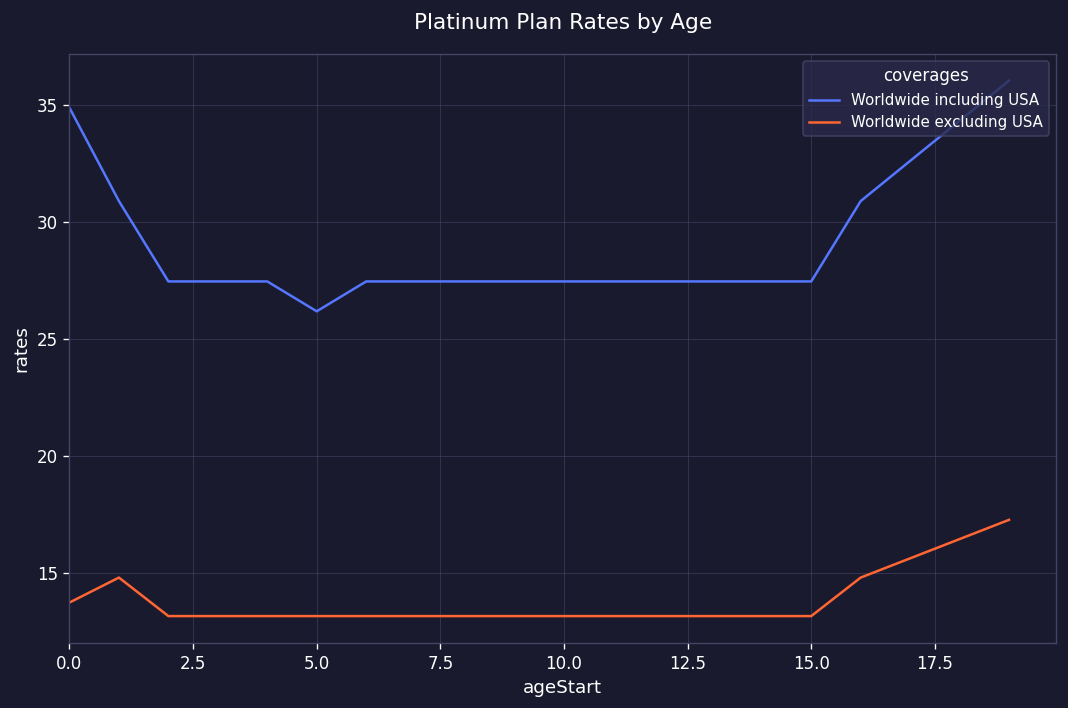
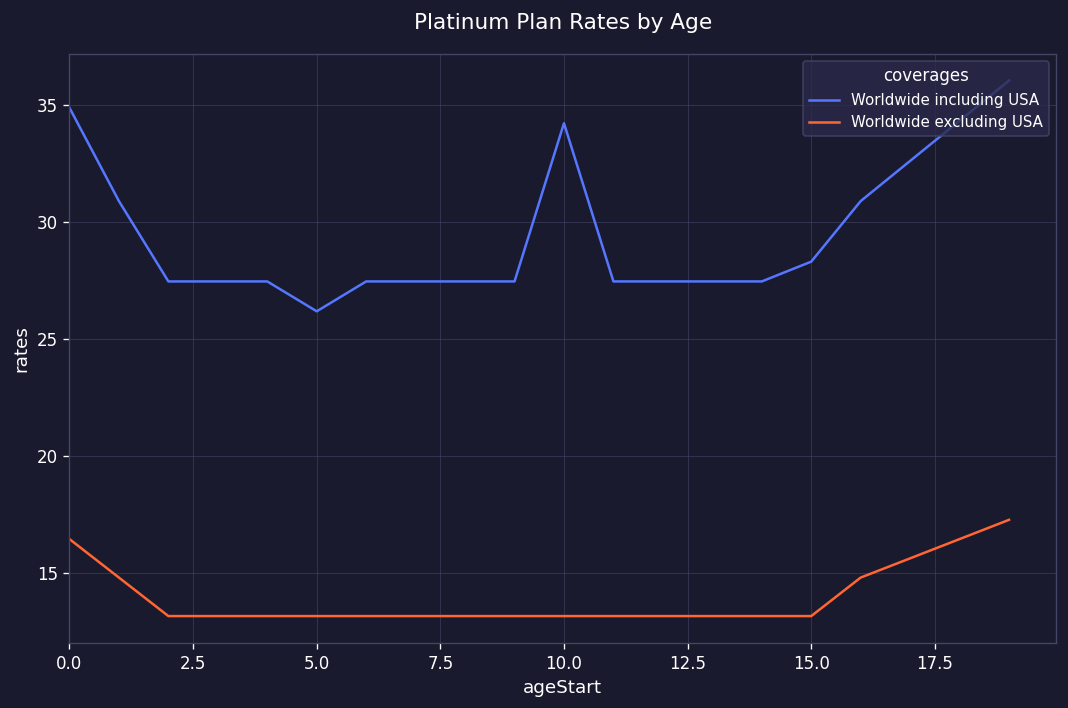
Worldwide excluding USA, 0.0: 13.7 -> 16.5
Worldwide including USA, 10.0: 27.5 -> 34.2
Worldwide including USA, 15.0: 27.5 -> 28.3
